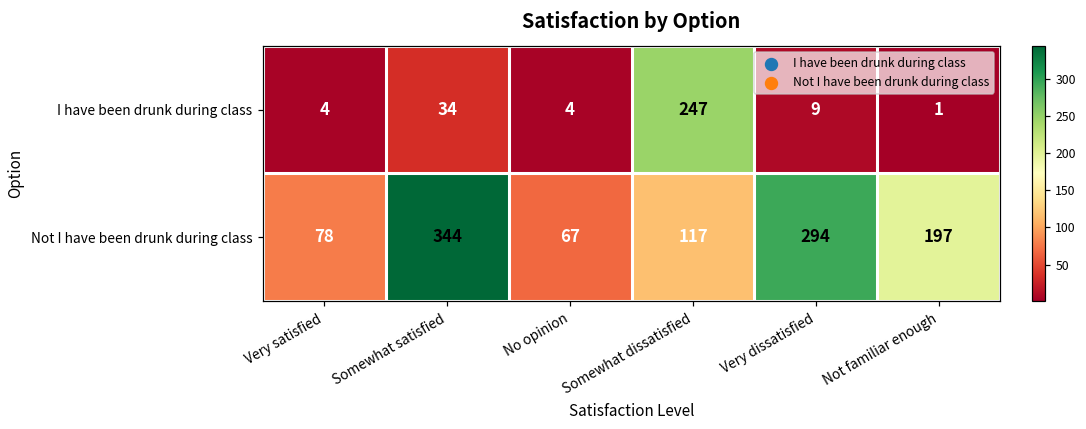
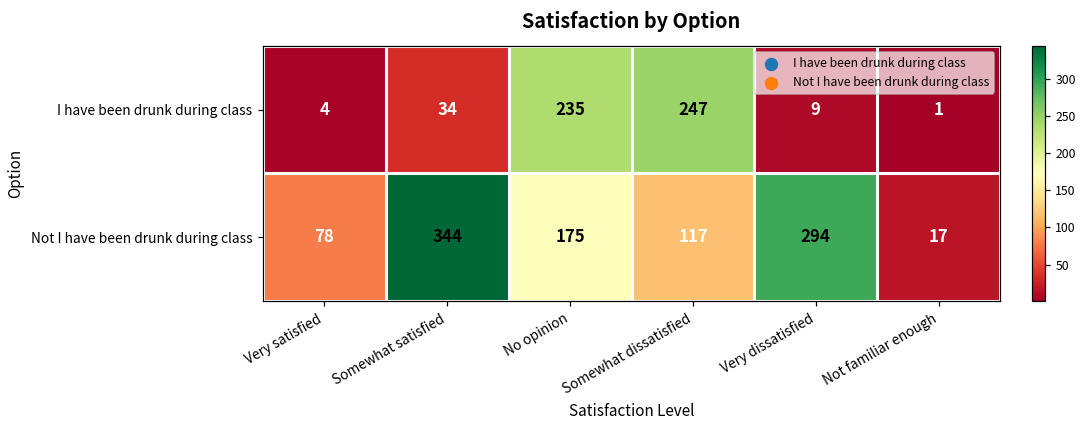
I have been drunk during class, No opinion: 4 -> 235
Not I have been drunk during class, No opinion: 67 -> 175
Not I have been drunk during class, Not familiar enough: 197 -> 17
